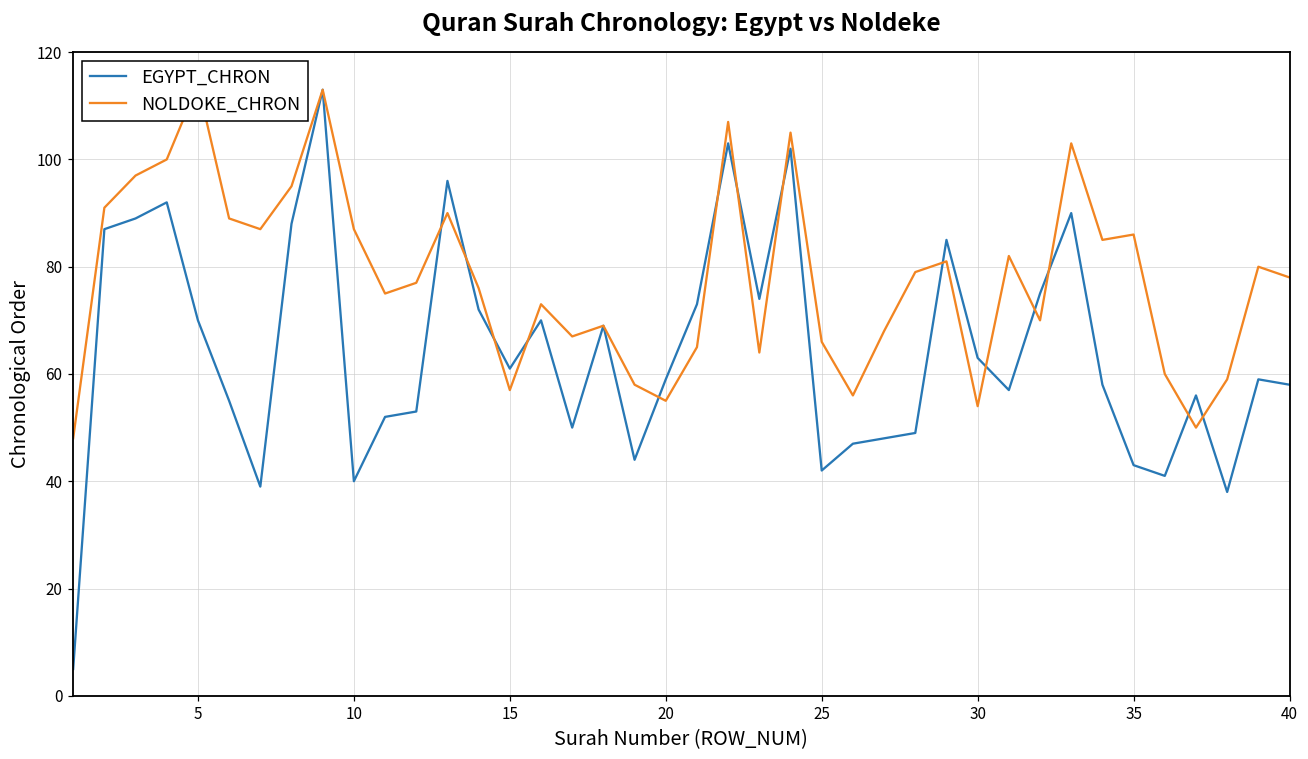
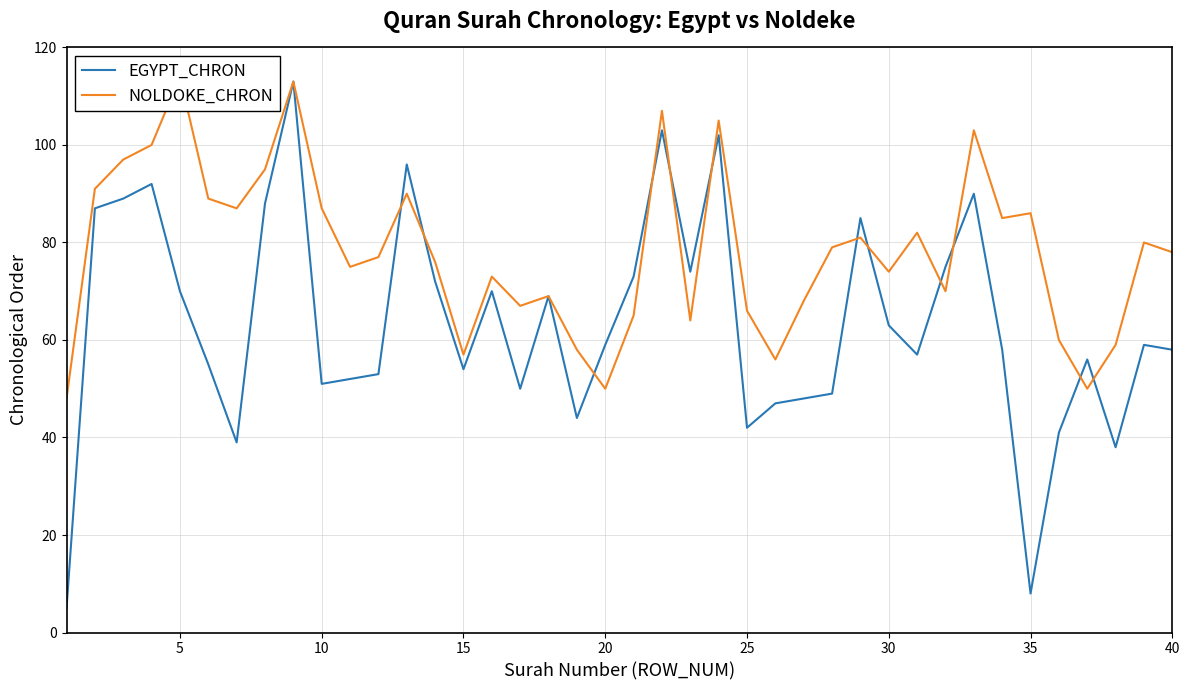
EGYPT_CHRON, 10: 40 -> 51
EGYPT_CHRON, 15: 61 -> 54
NOLDOKE_CHRON, 20: 55 -> 50
NOLDOKE_CHRON, 30: 54 -> 74
EGYPT_CHRON, 35: 43 -> 8
